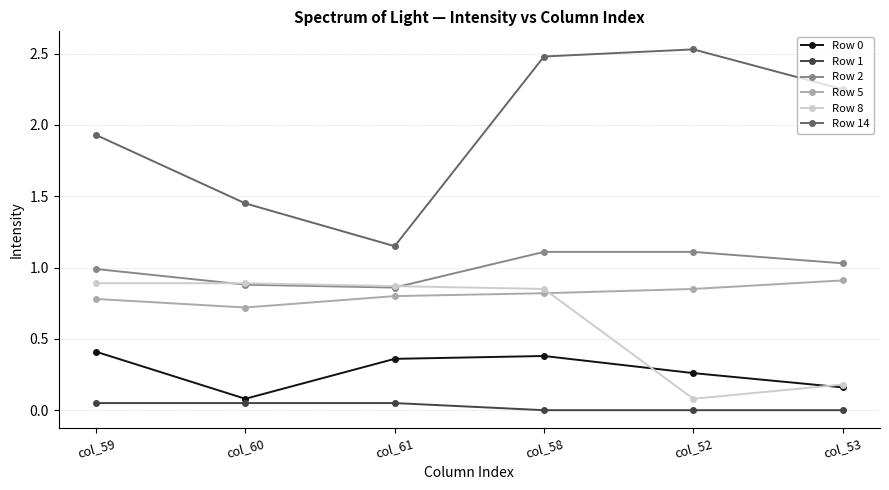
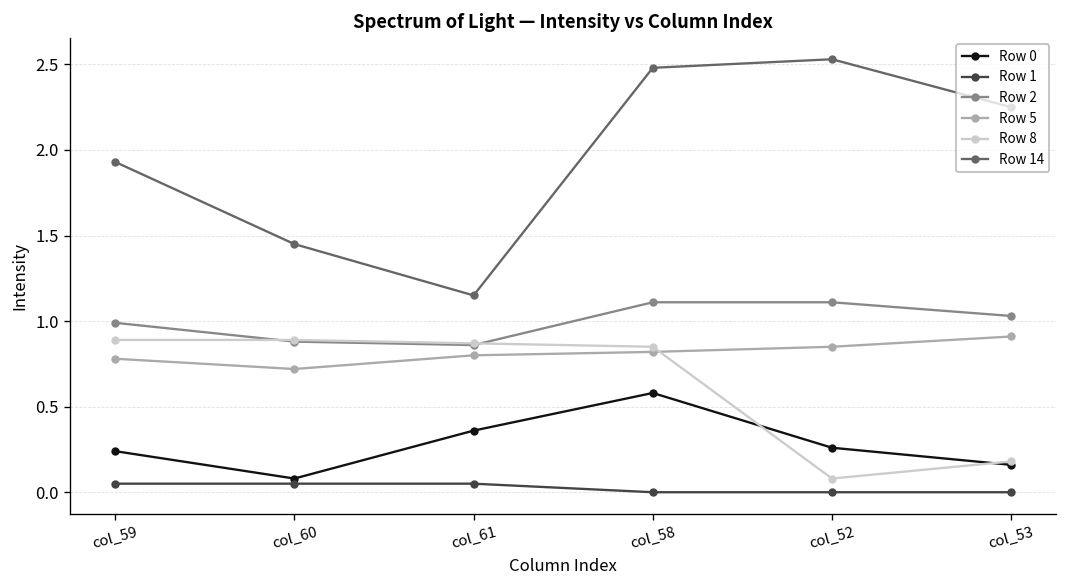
Row 0, col_59: 0.41 -> 0.24
Row 0, col_58: 0.38 -> 0.58
